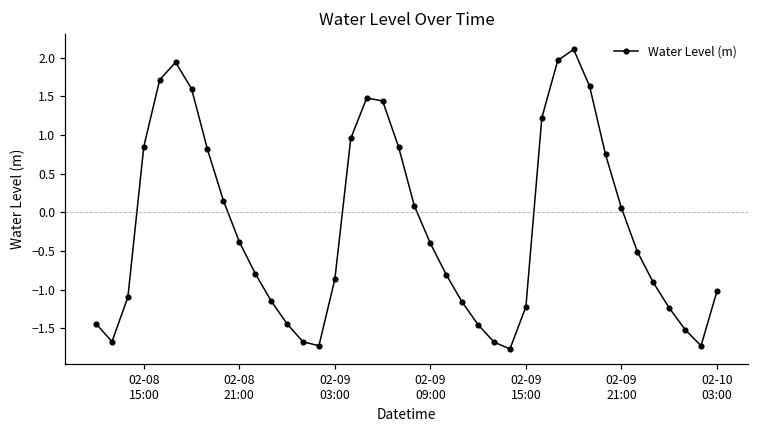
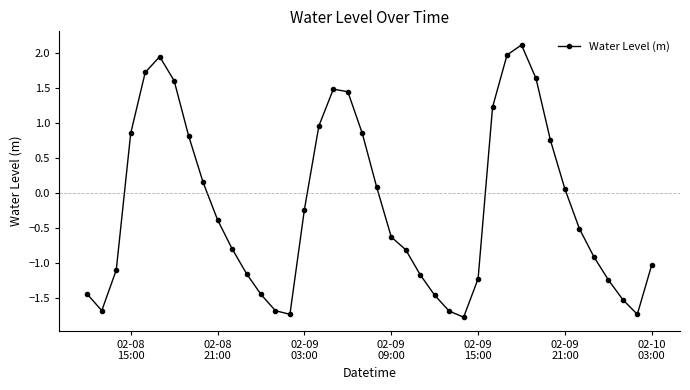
02-09 03:00: -0.9 -> -0.2
02-09 09:00: -0.4 -> -0.6
